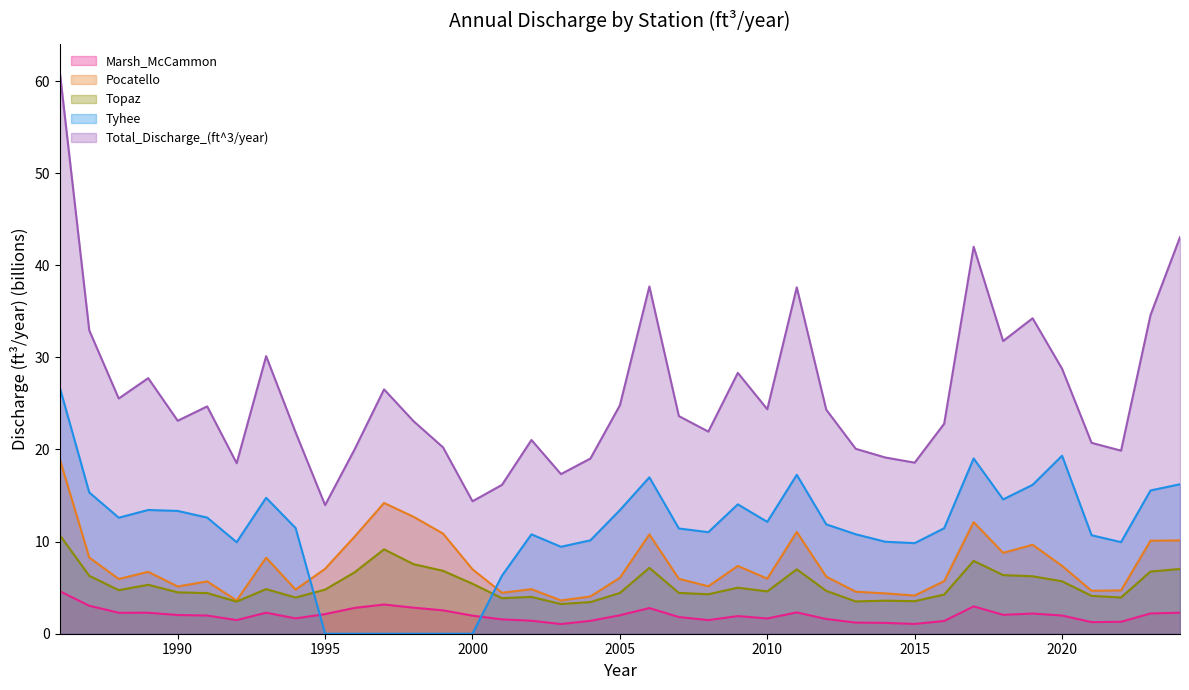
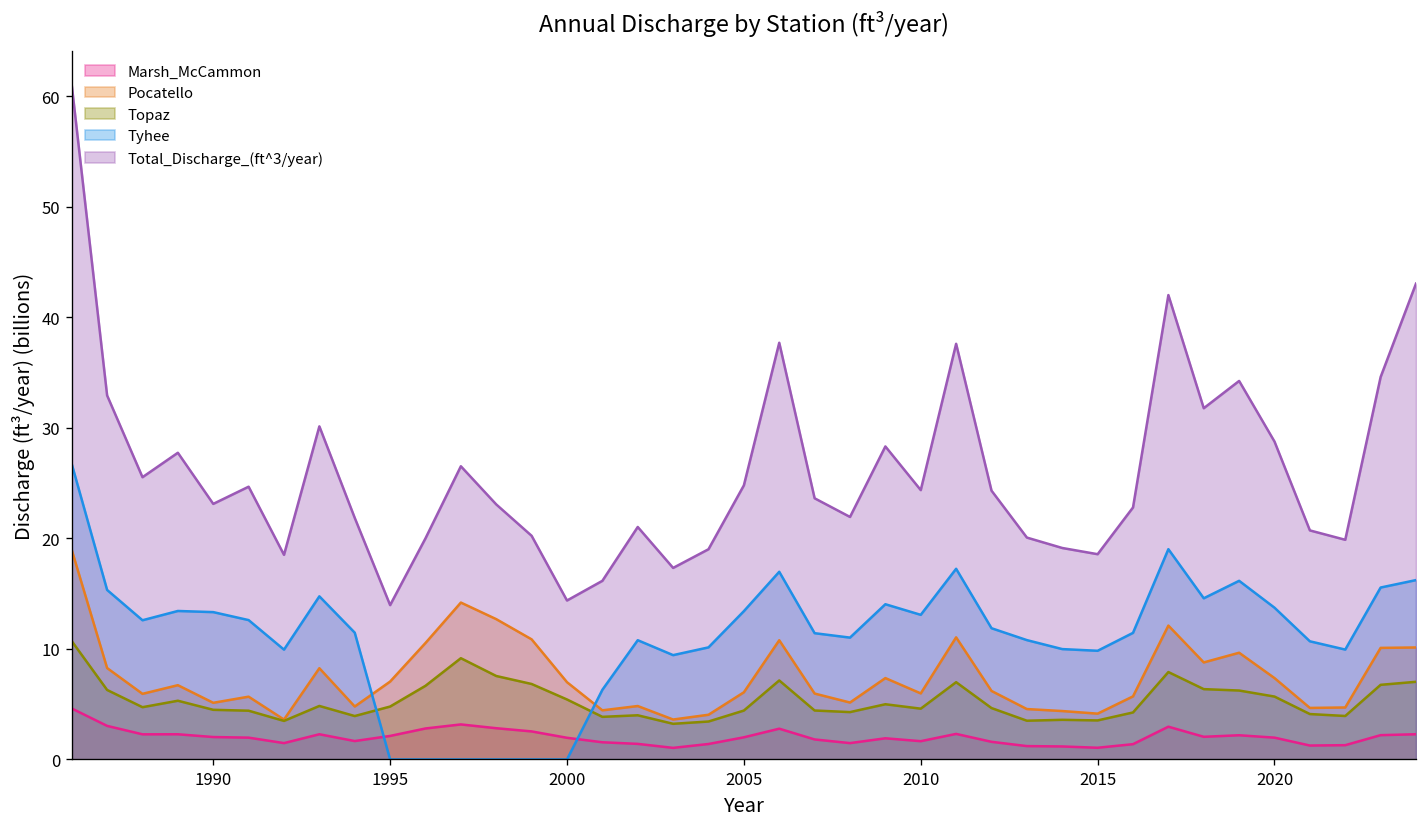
Tyhee, 2010: 12 -> 13
Tyhee, 2020: 19 -> 14
